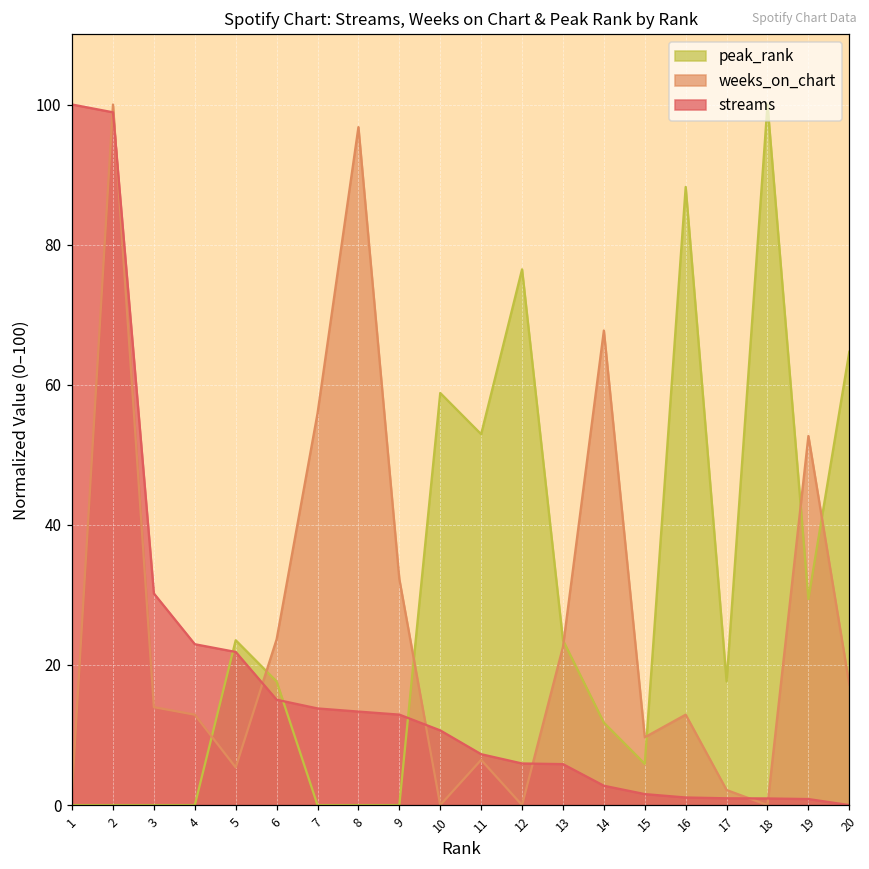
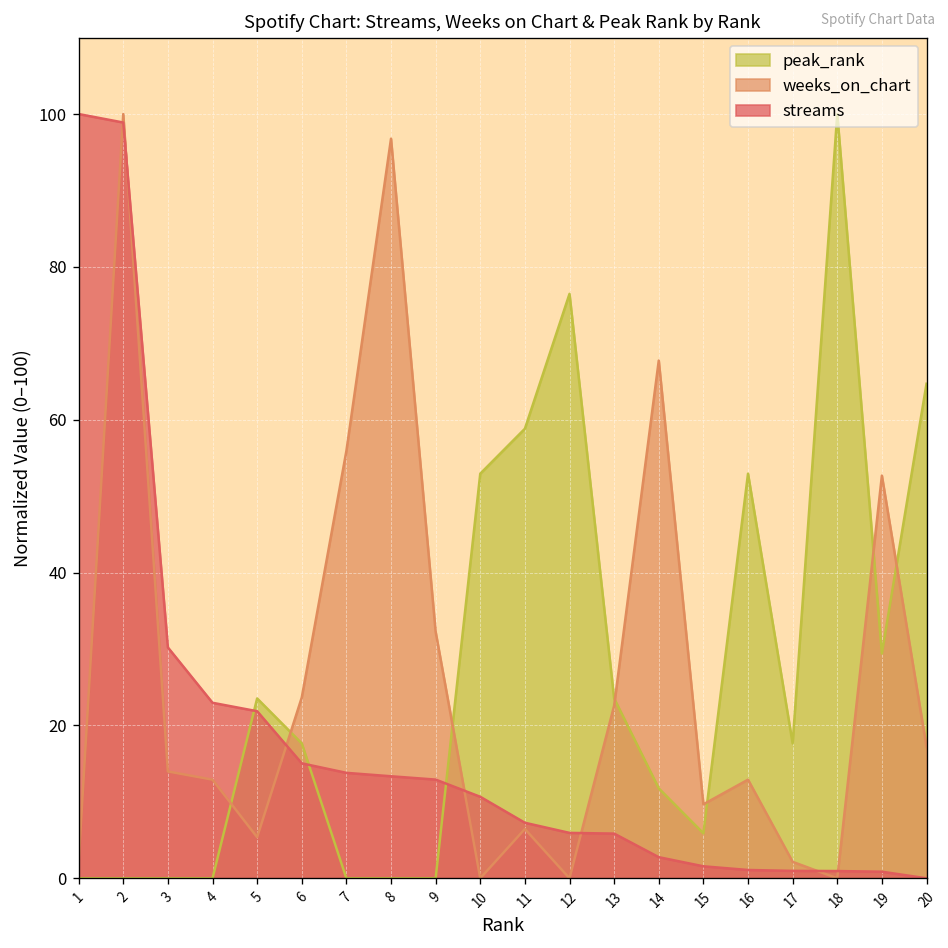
peak_rank, 10: 59 -> 53
peak_rank, 11: 53 -> 59
peak_rank, 16: 88 -> 53
